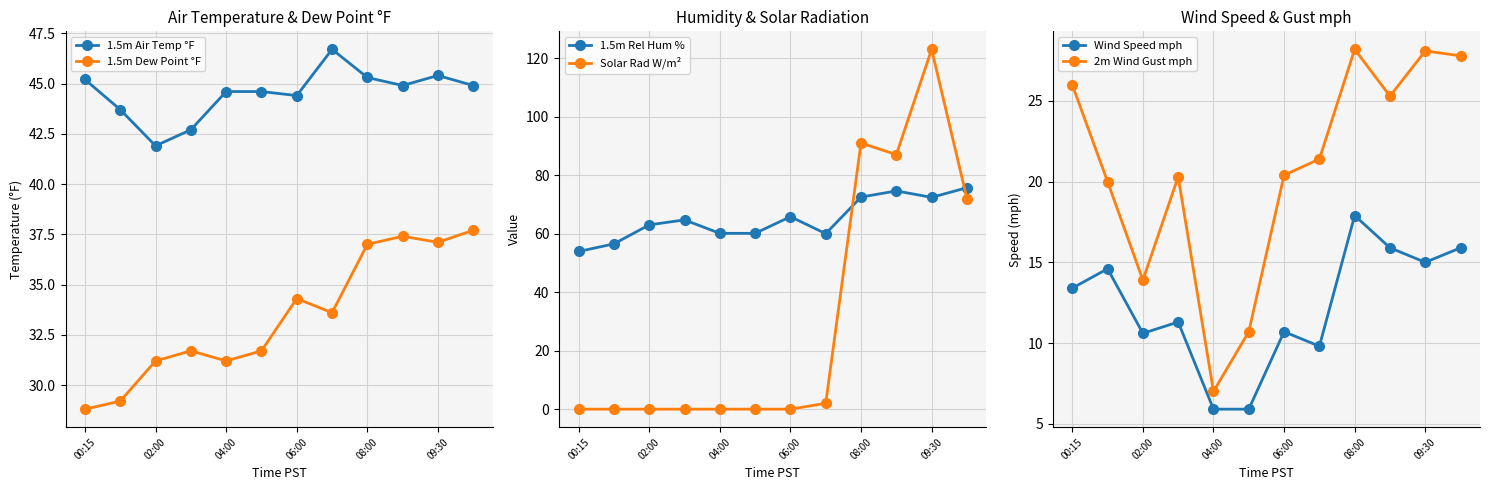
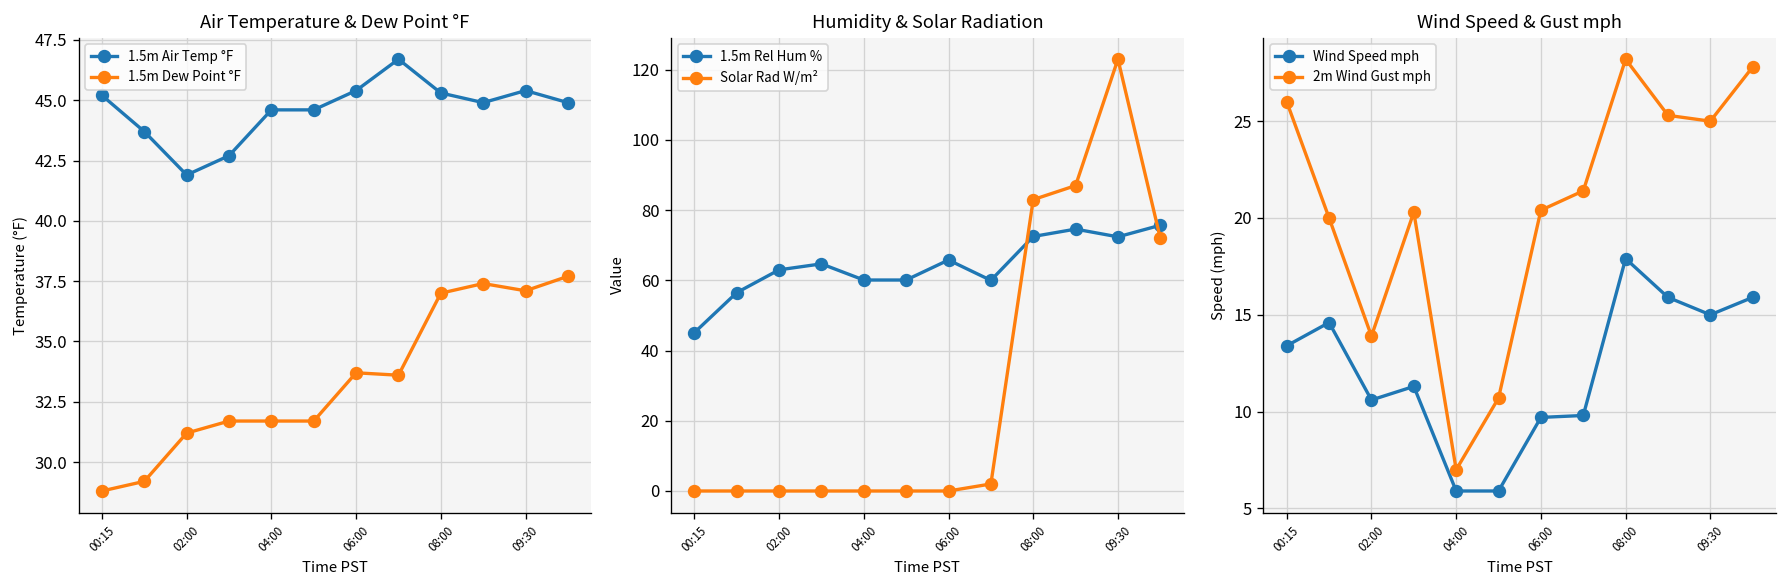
Air Temperature & Dew Point °F, 1.5m Dew Point °F, 04:00: 31.2 -> 31.7
Air Temperature & Dew Point °F, 1.5m Air Temp °F, 06:00: 44.4 -> 45.4
Air Temperature & Dew Point °F, 1.5m Dew Point °F, 06:00: 34.3 -> 33.7
Humidity & Solar Radiation, 1.5m Rel Hum %, 00:15: 54 -> 45
Humidity & Solar Radiation, Solar Rad W/m², 08:00: 91 -> 83
Wind Speed & Gust mph, Wind Speed mph, 06:00: 10.7 -> 9.7
Wind Speed & Gust mph, 2m Wind Gust mph, 09:30: 28.1 -> 25.0
